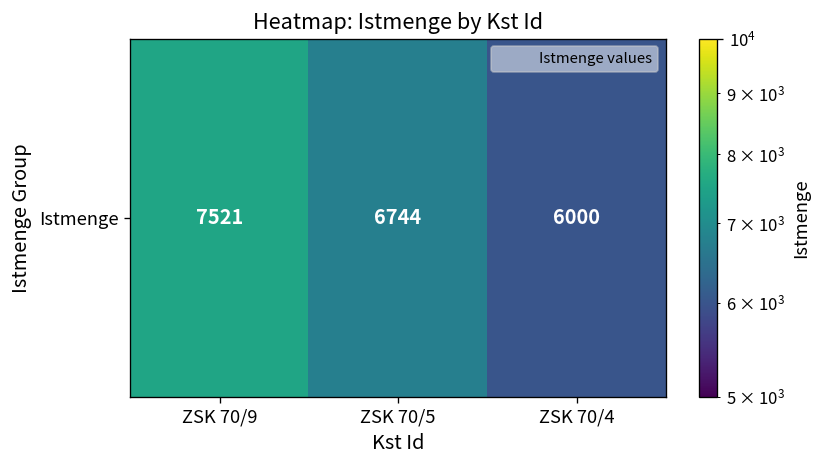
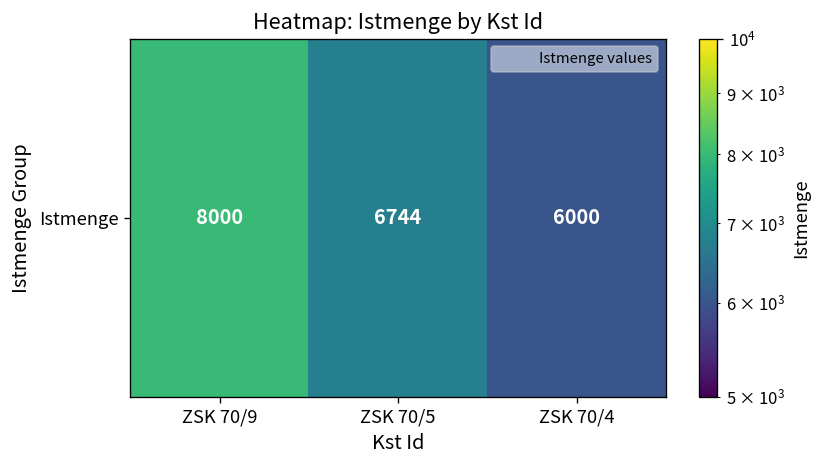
Istmenge, ZSK 70/9: 7521 -> 8000
